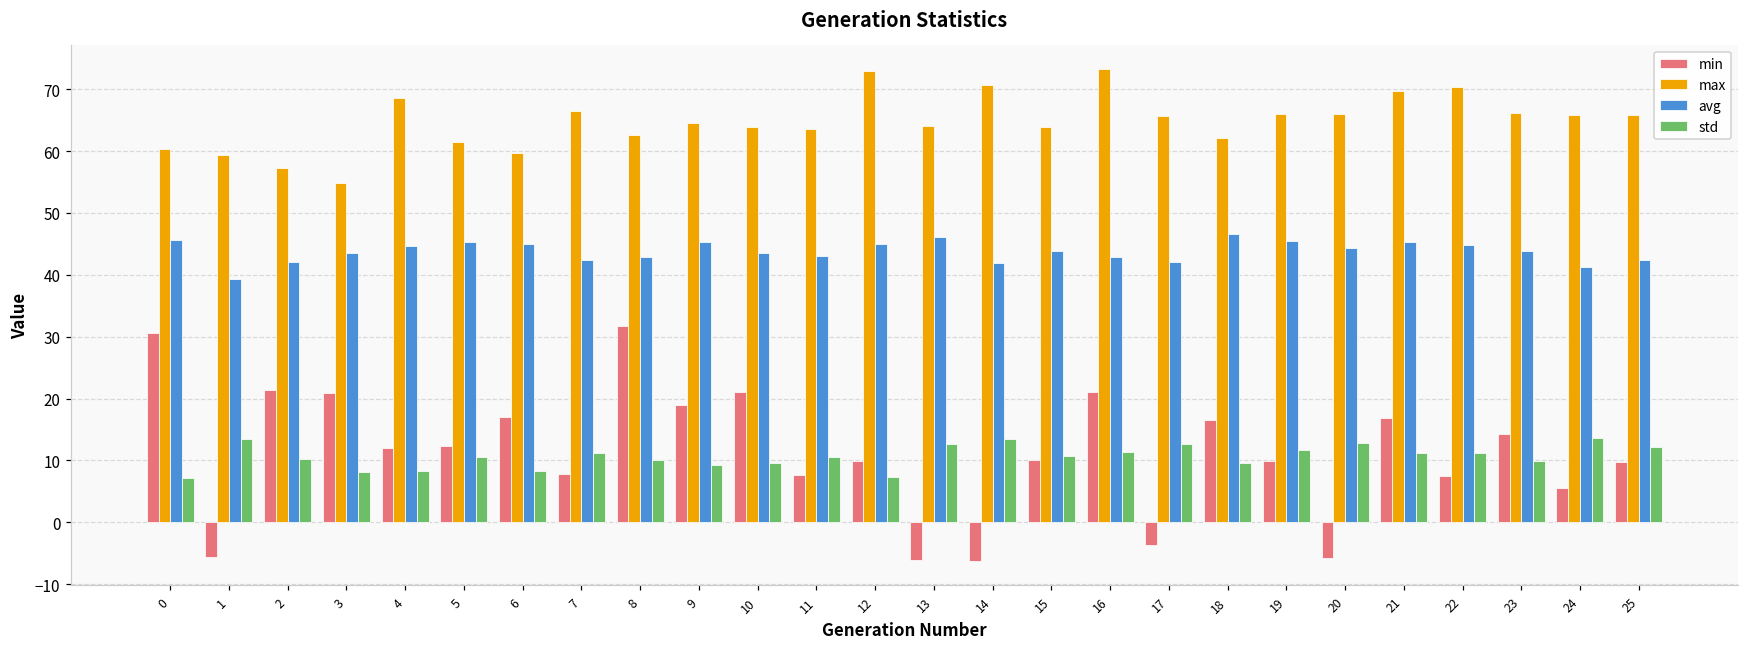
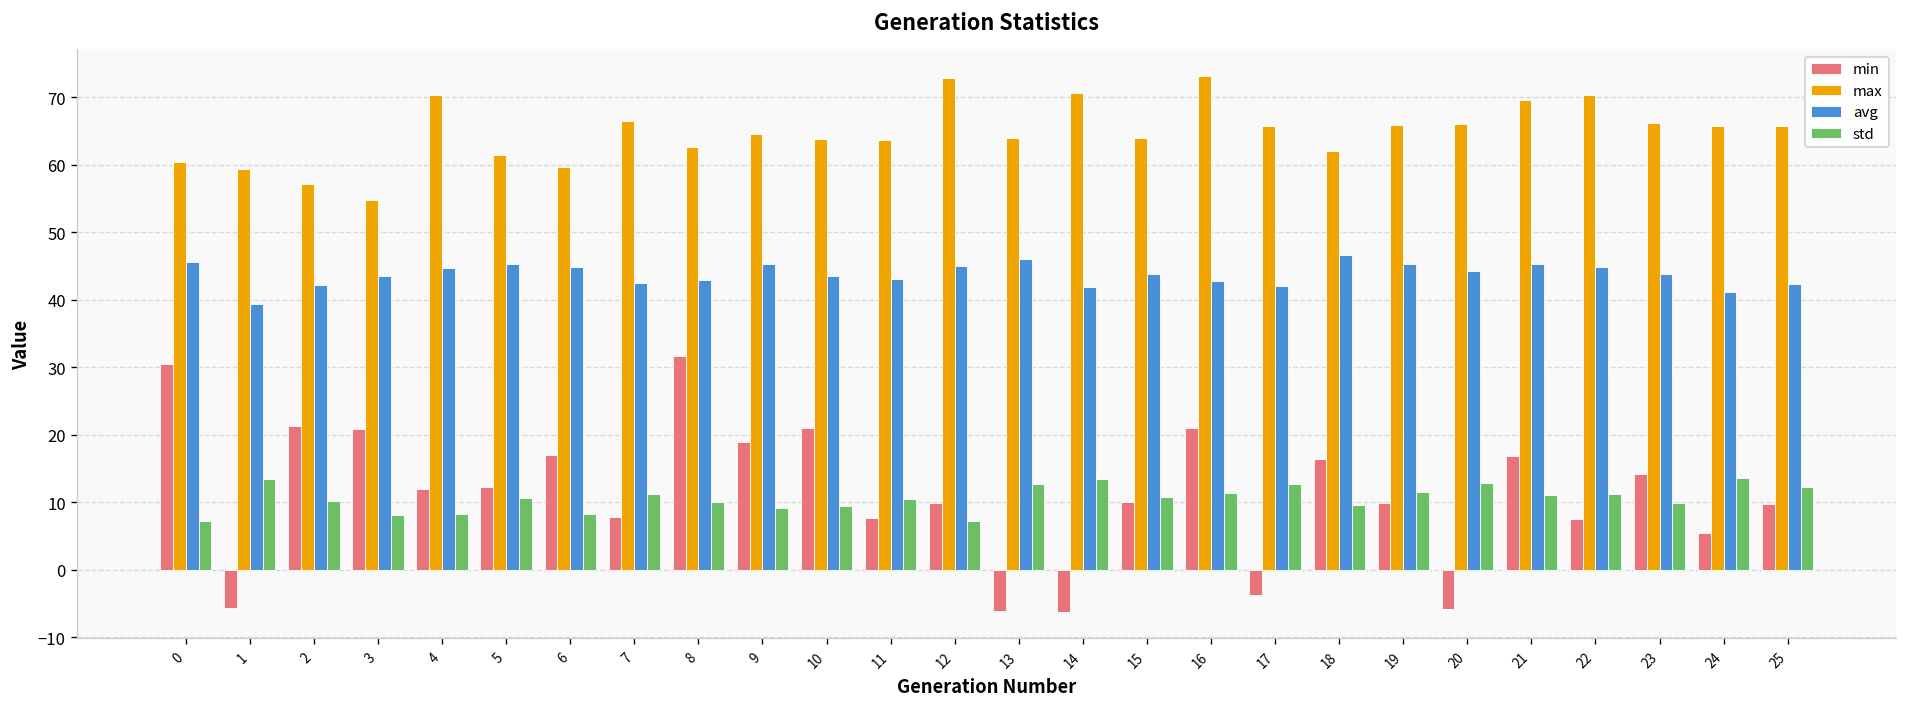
max, 4: 69 -> 70
